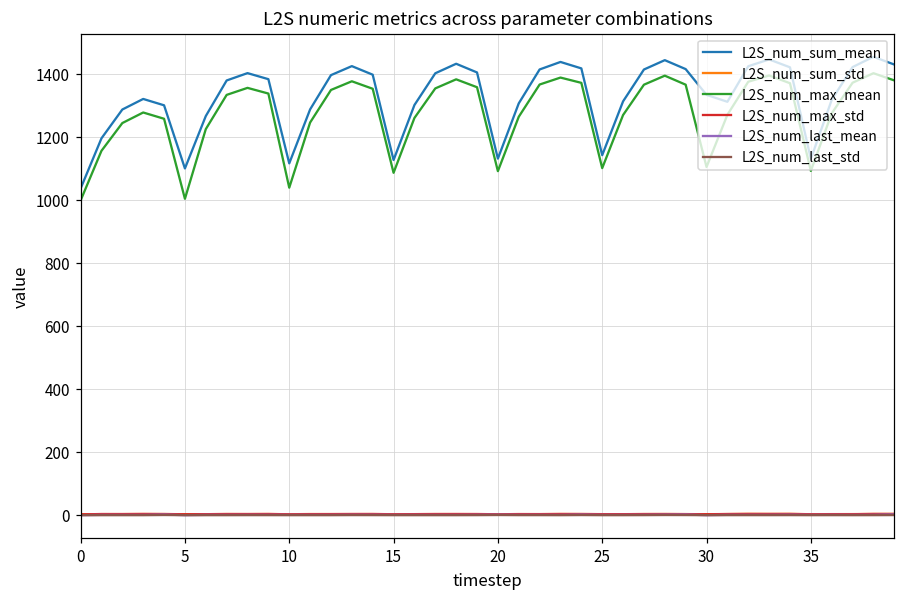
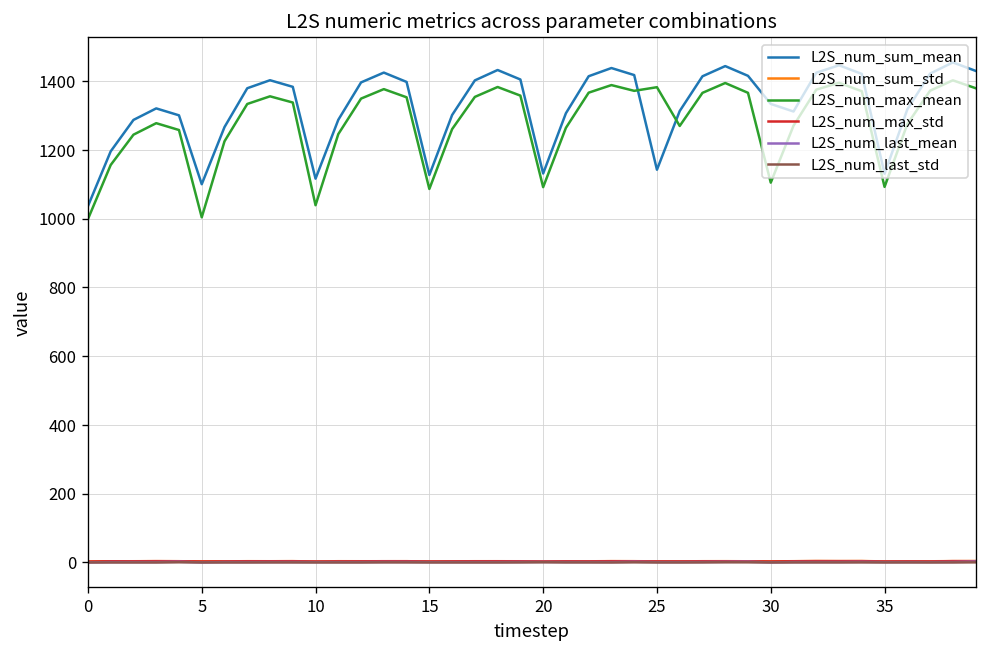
L2S_num_max_mean, 25: 1100 -> 1380
